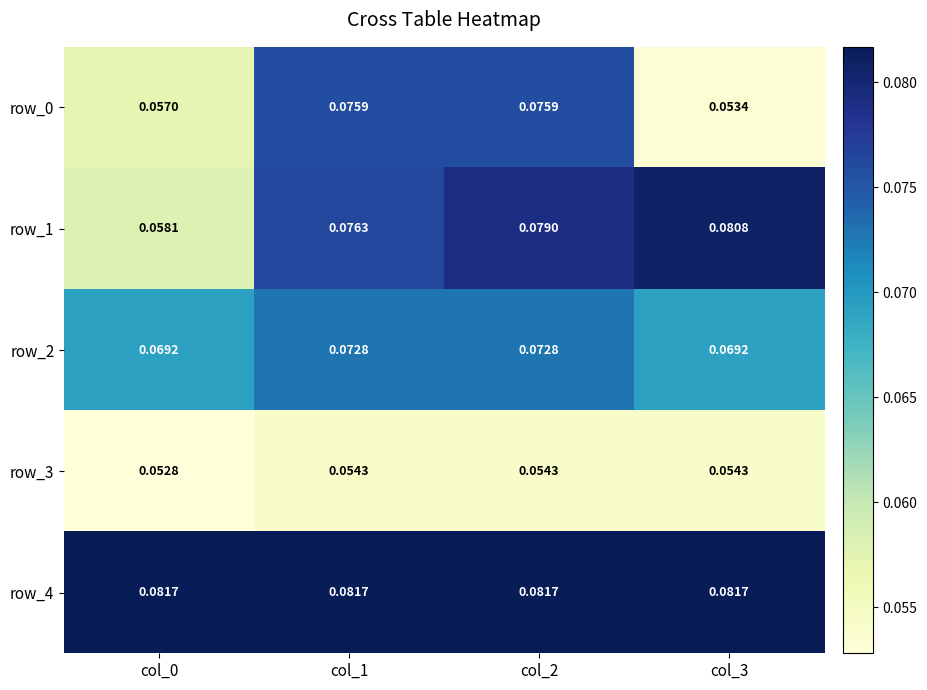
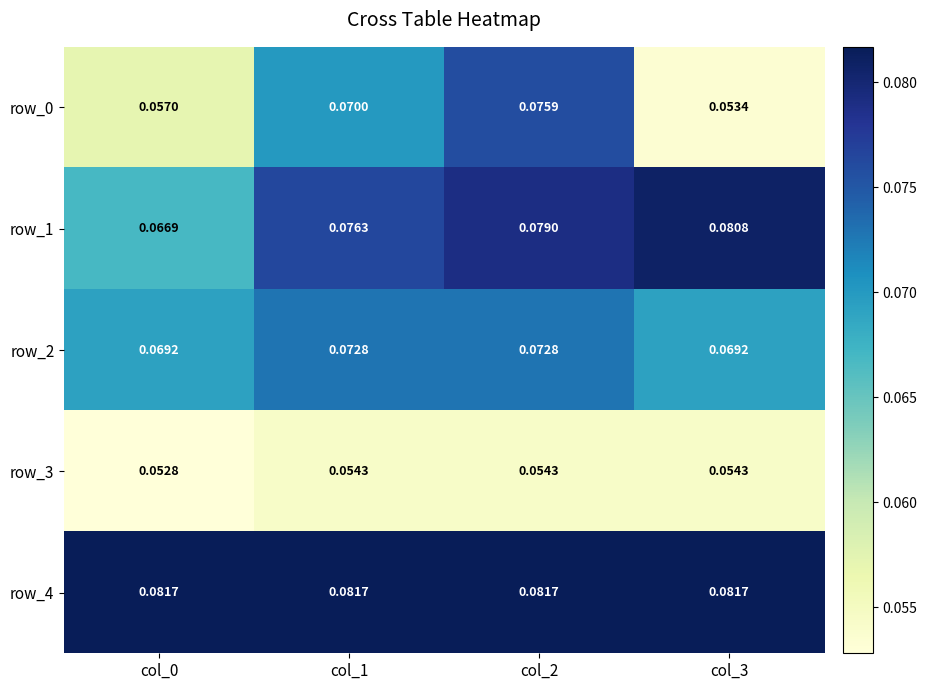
row_0, col_1: 0.0759 -> 0.0700
row_1, col_0: 0.0581 -> 0.0669
